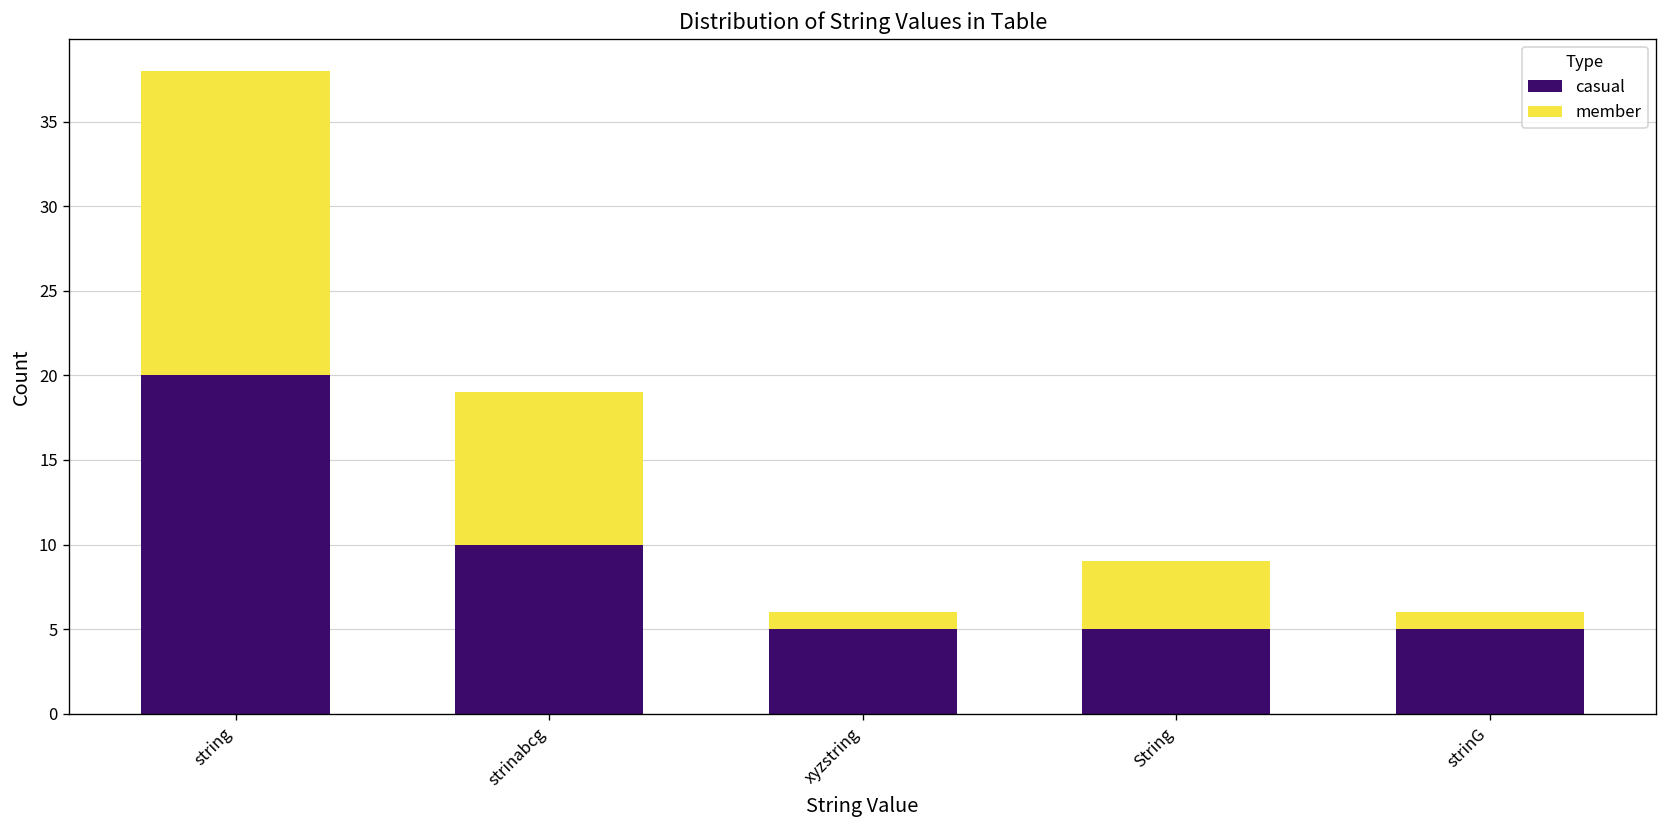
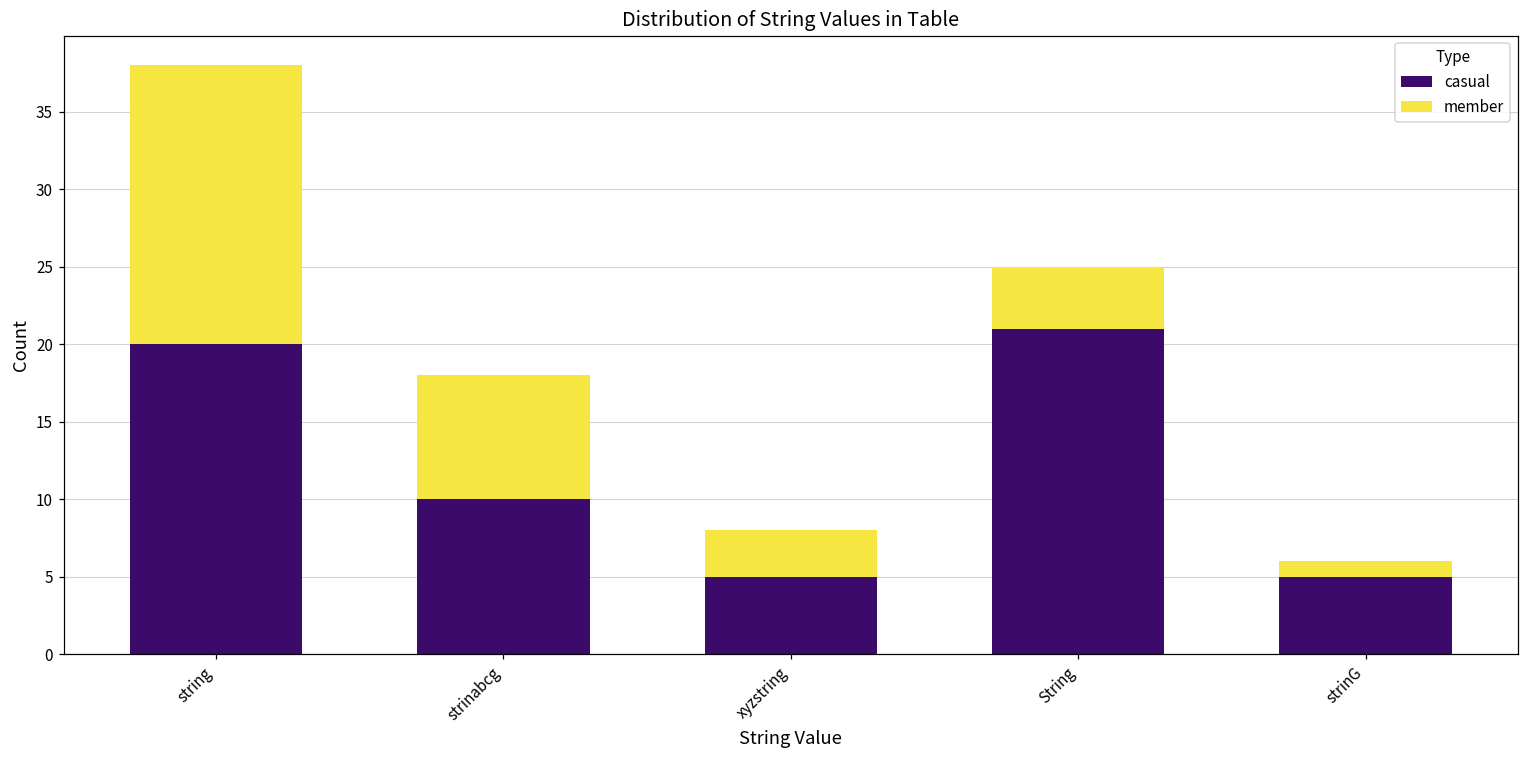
member, strinabcg: 9 -> 8
member, xyzstring: 1 -> 3
casual, String: 5 -> 21
